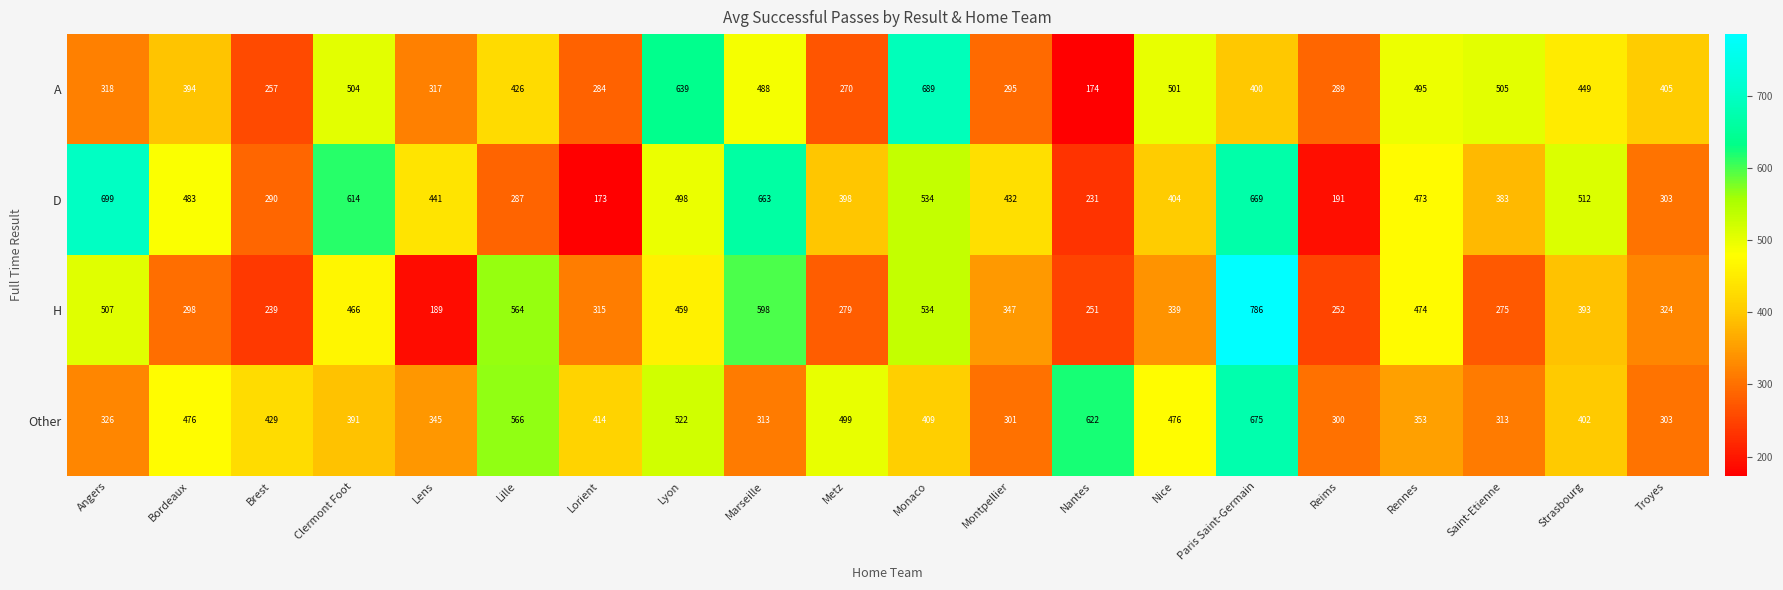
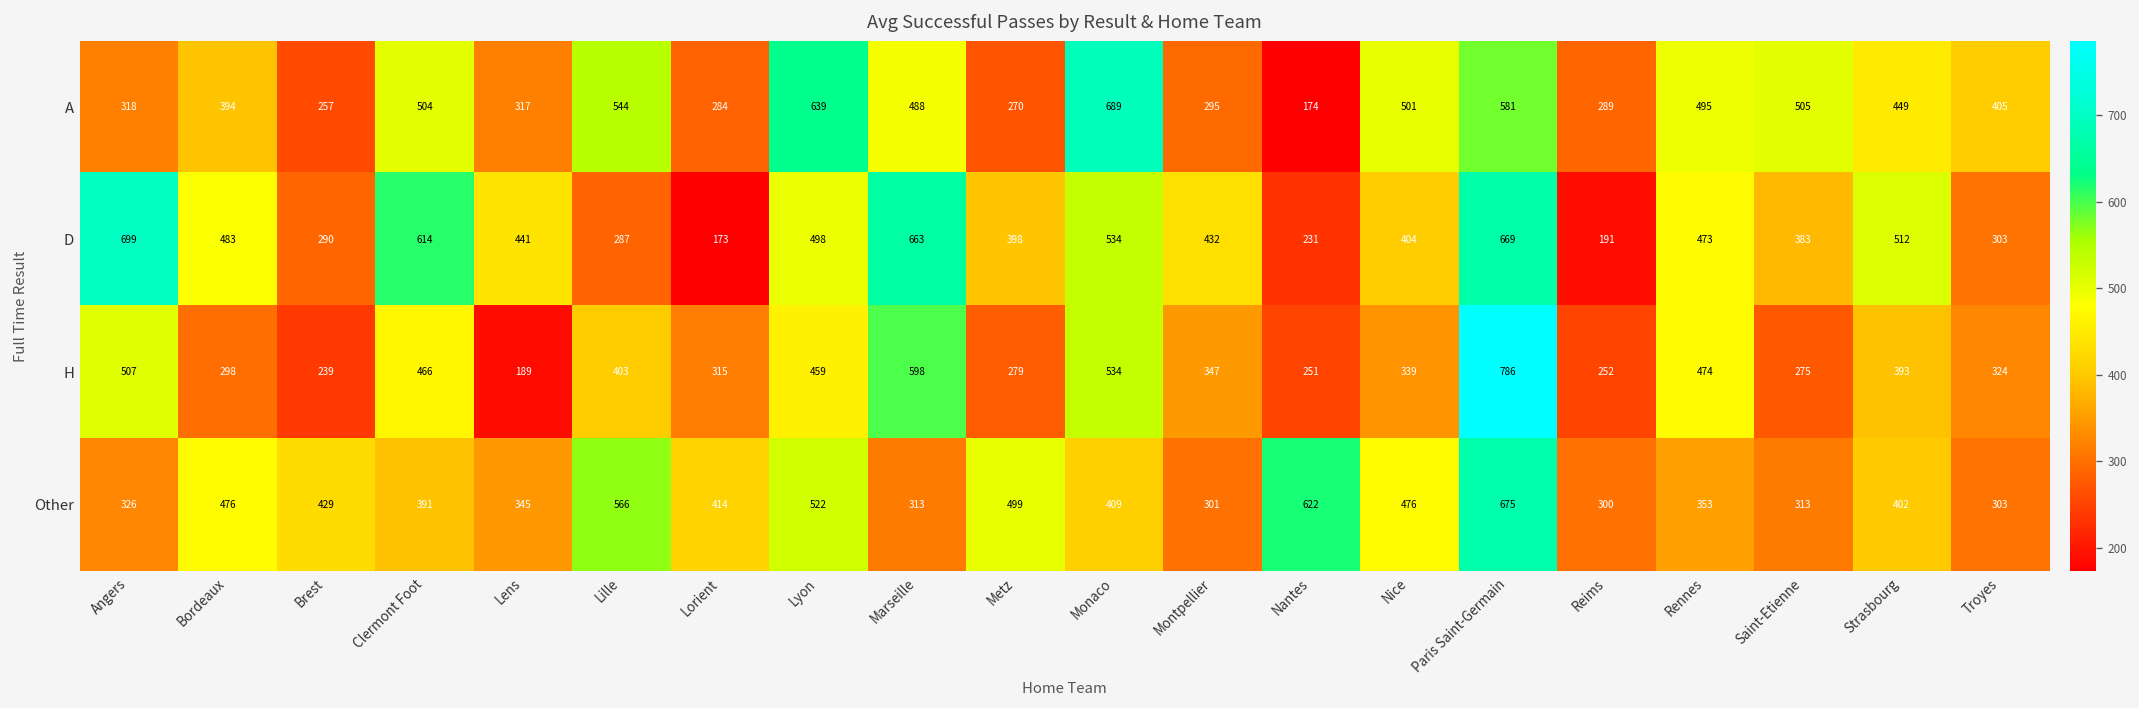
A, Lille: 426 -> 544
A, Paris Saint-Germain: 400 -> 581
H, Lille: 564 -> 403
